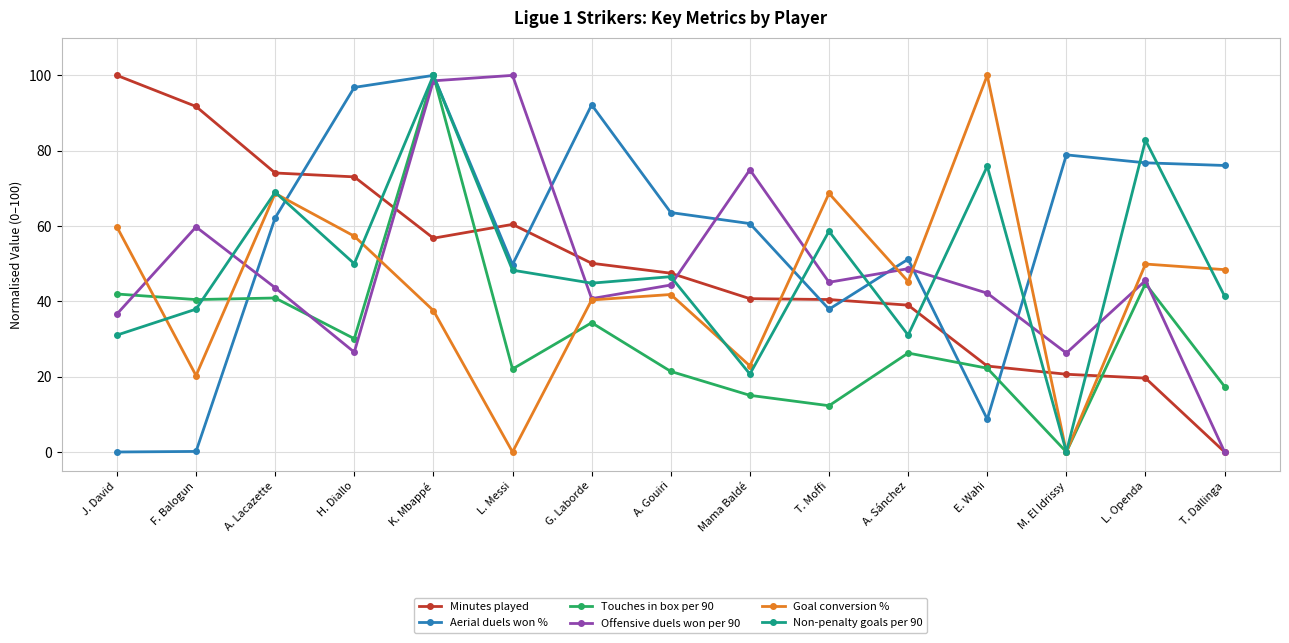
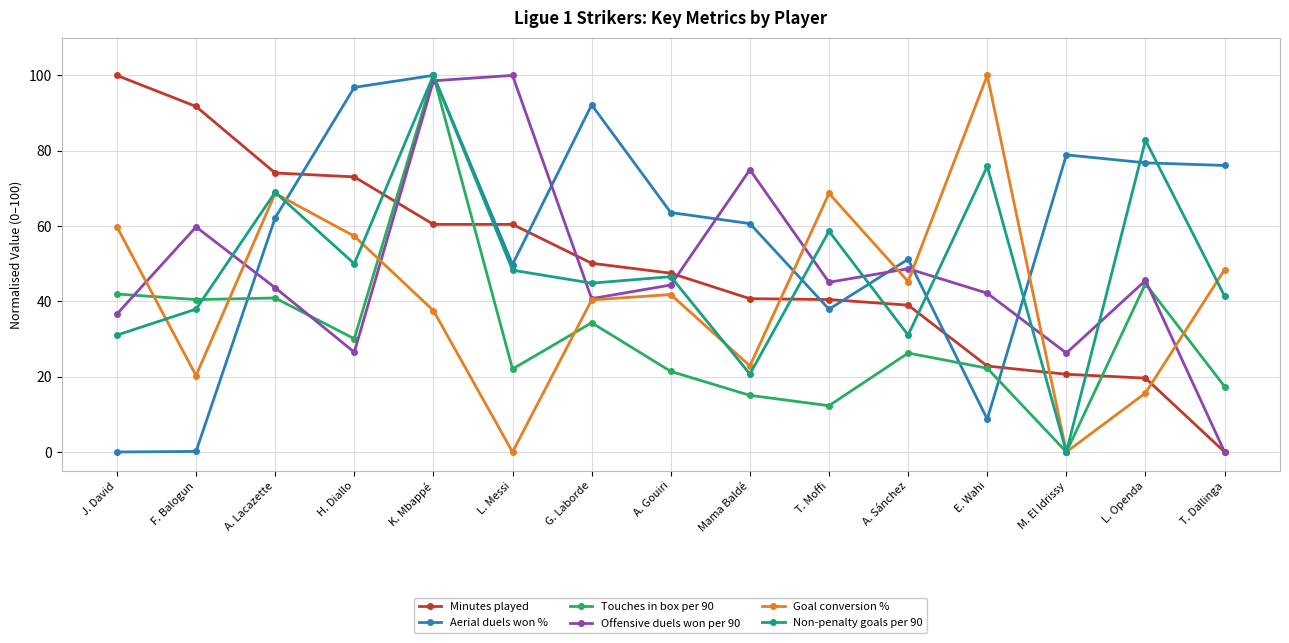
Minutes played, K. Mbappé: 57 -> 60
Goal conversion %, L. Openda: 50 -> 16
